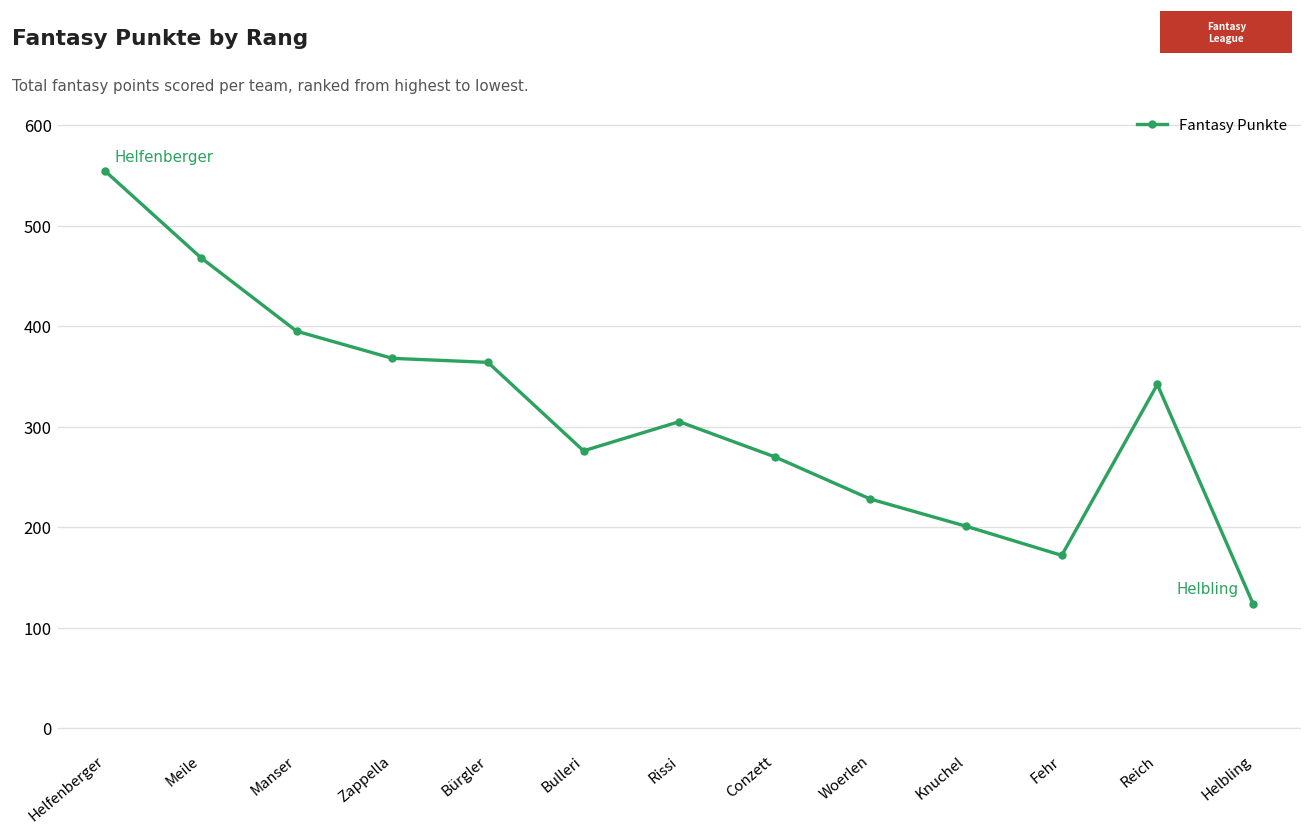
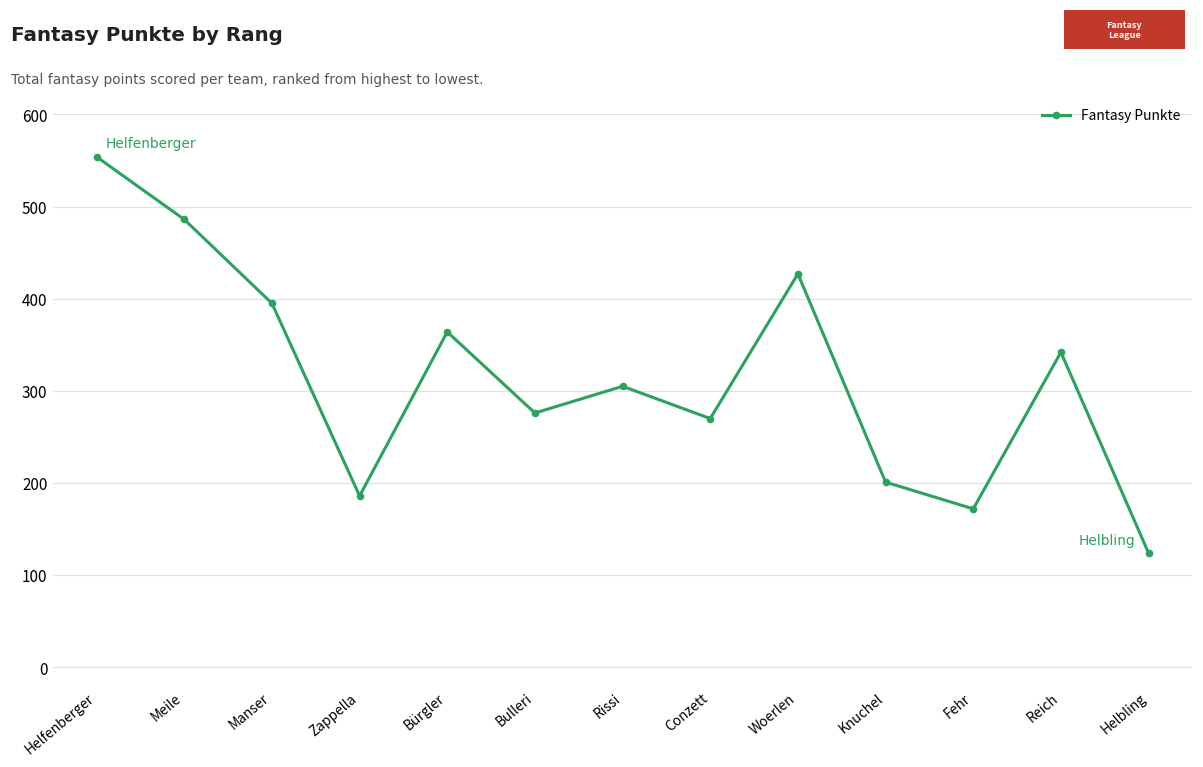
Meile: 470 -> 490
Zappella: 370 -> 190
Woerlen: 230 -> 430
